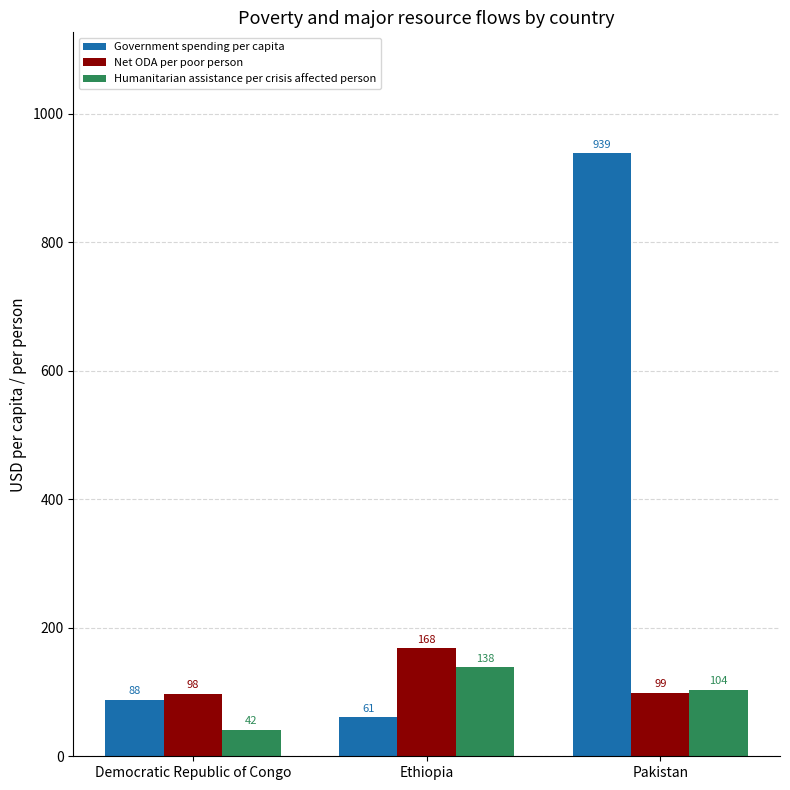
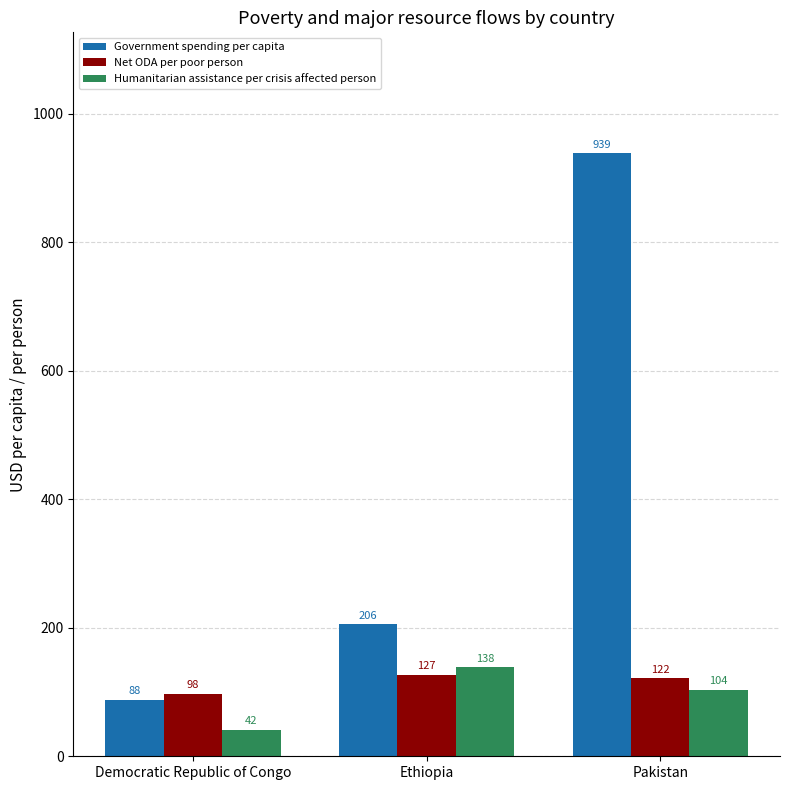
Government spending per capita, Ethiopia: 61 -> 206
Net ODA per poor person, Ethiopia: 168 -> 127
Net ODA per poor person, Pakistan: 99 -> 122
